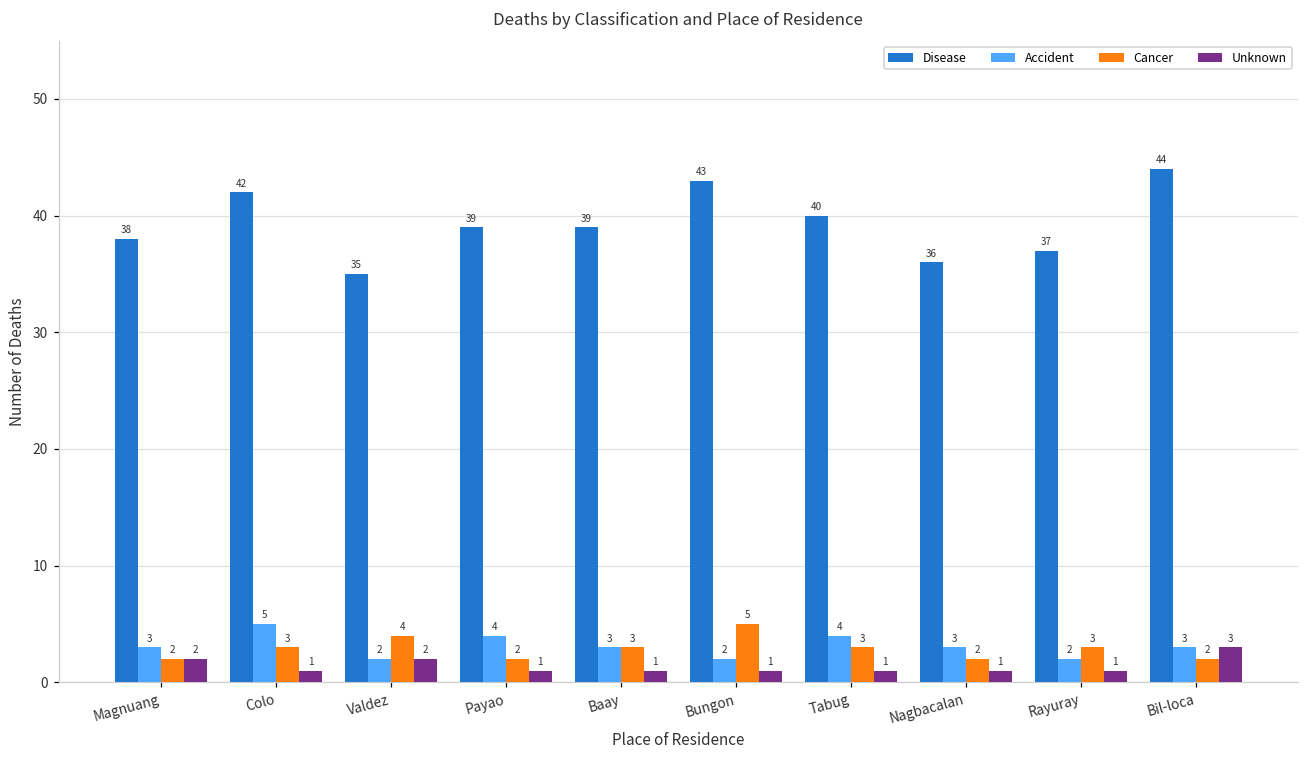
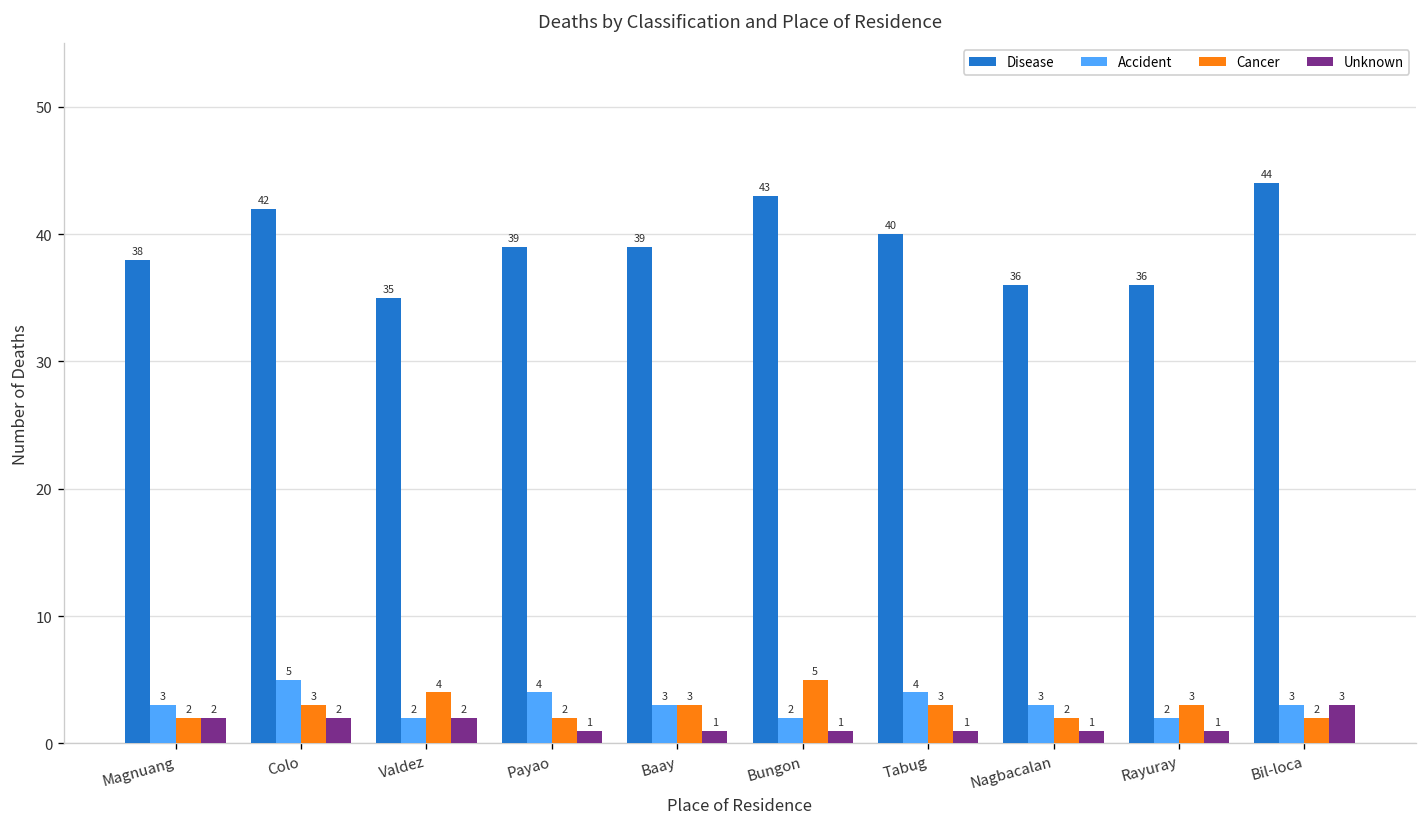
Unknown, Colo: 1 -> 2
Disease, Rayuray: 37 -> 36
